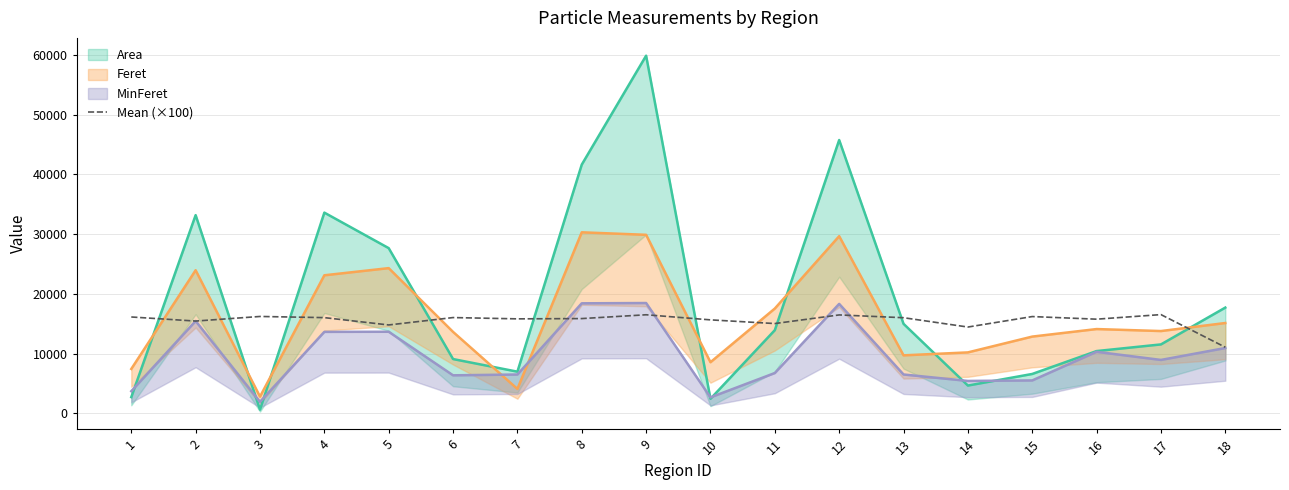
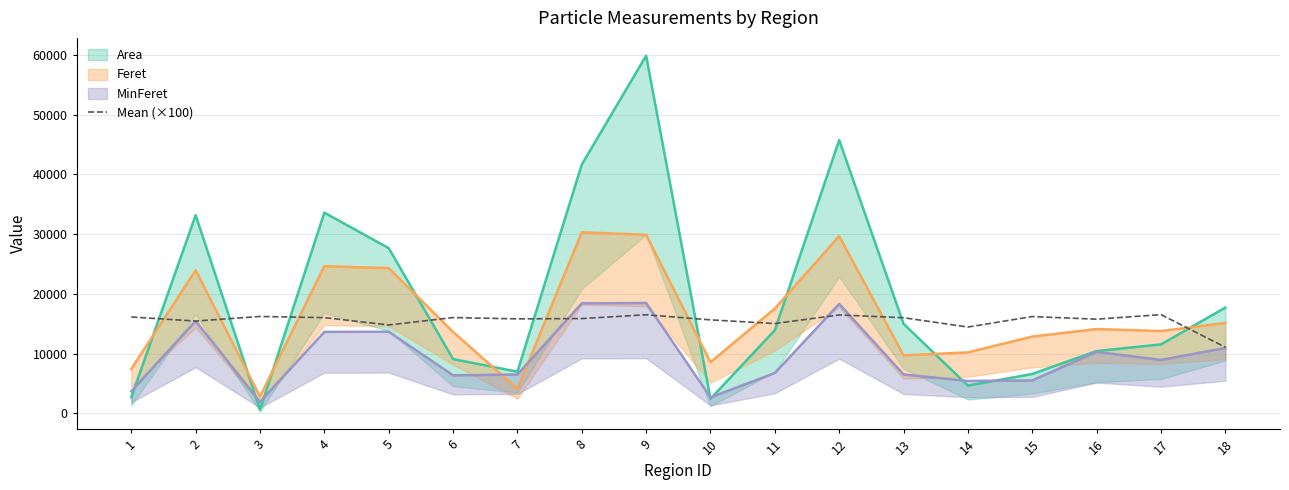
Feret, 4: 23000 -> 25000
